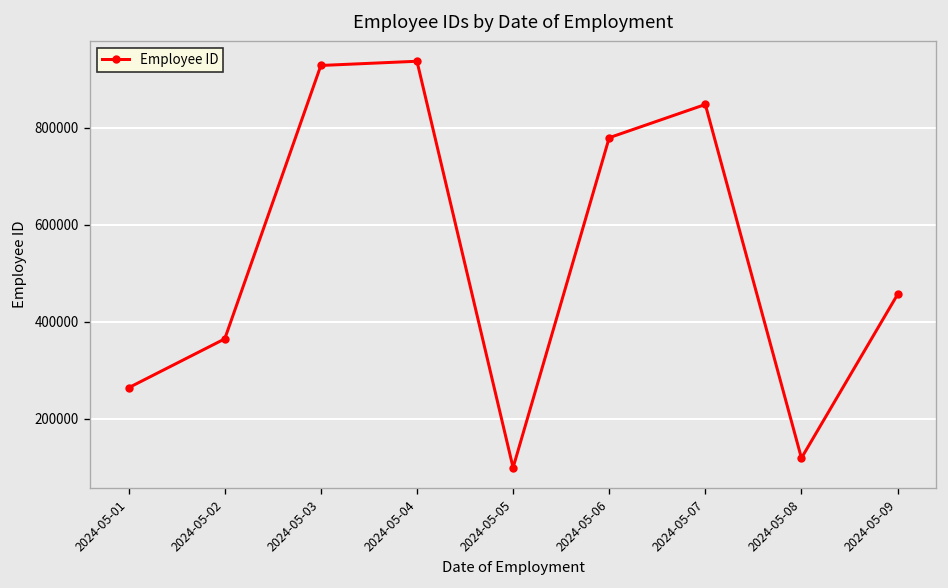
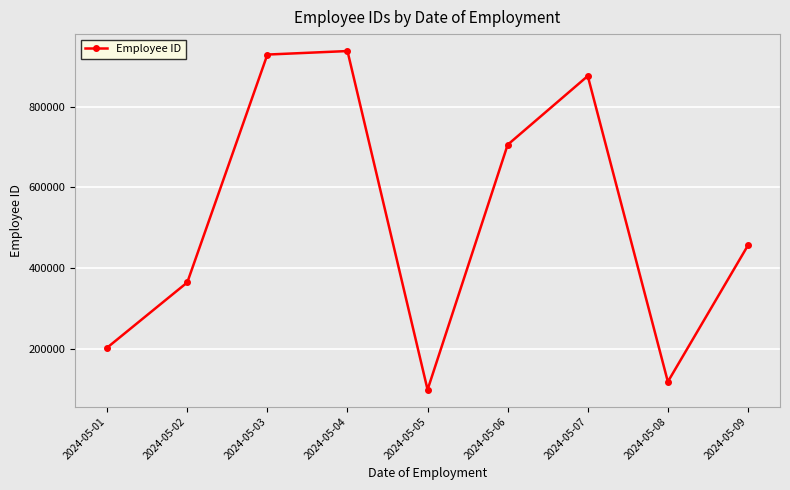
2024-05-01: 260000 -> 200000
2024-05-06: 780000 -> 710000
2024-05-07: 850000 -> 880000
